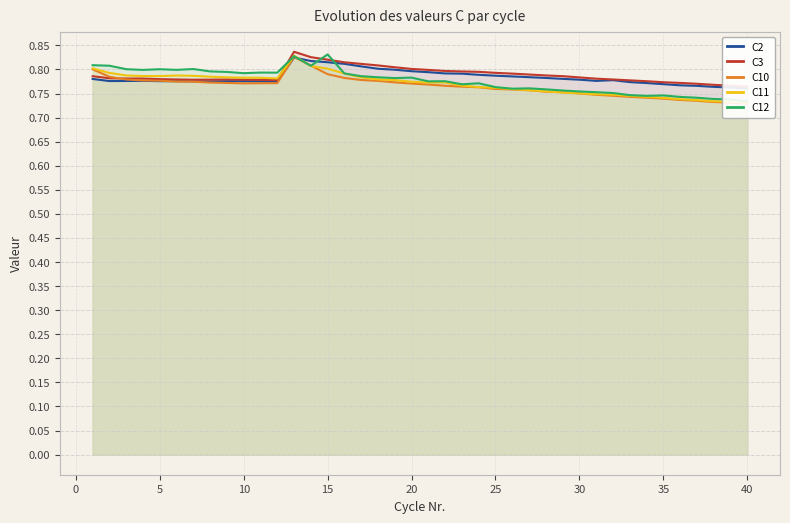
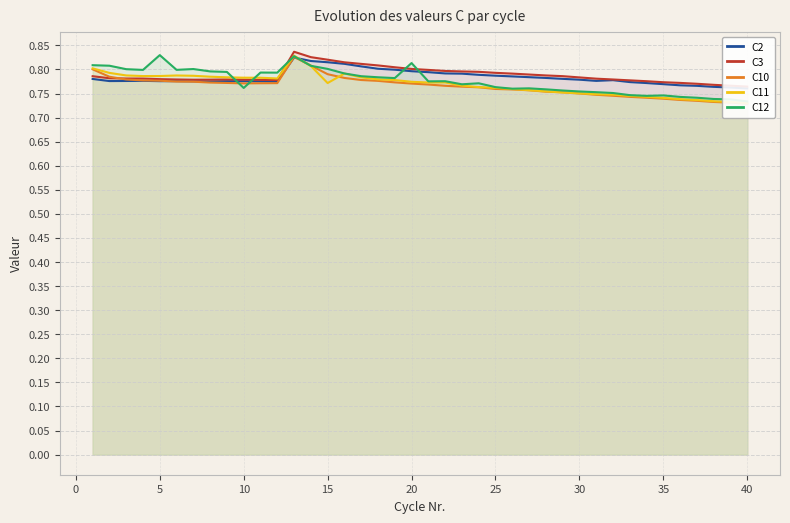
C12, 5: 0.80 -> 0.83
C12, 10: 0.79 -> 0.76
C11, 15: 0.80 -> 0.77
C12, 15: 0.83 -> 0.80
C12, 20: 0.78 -> 0.81
